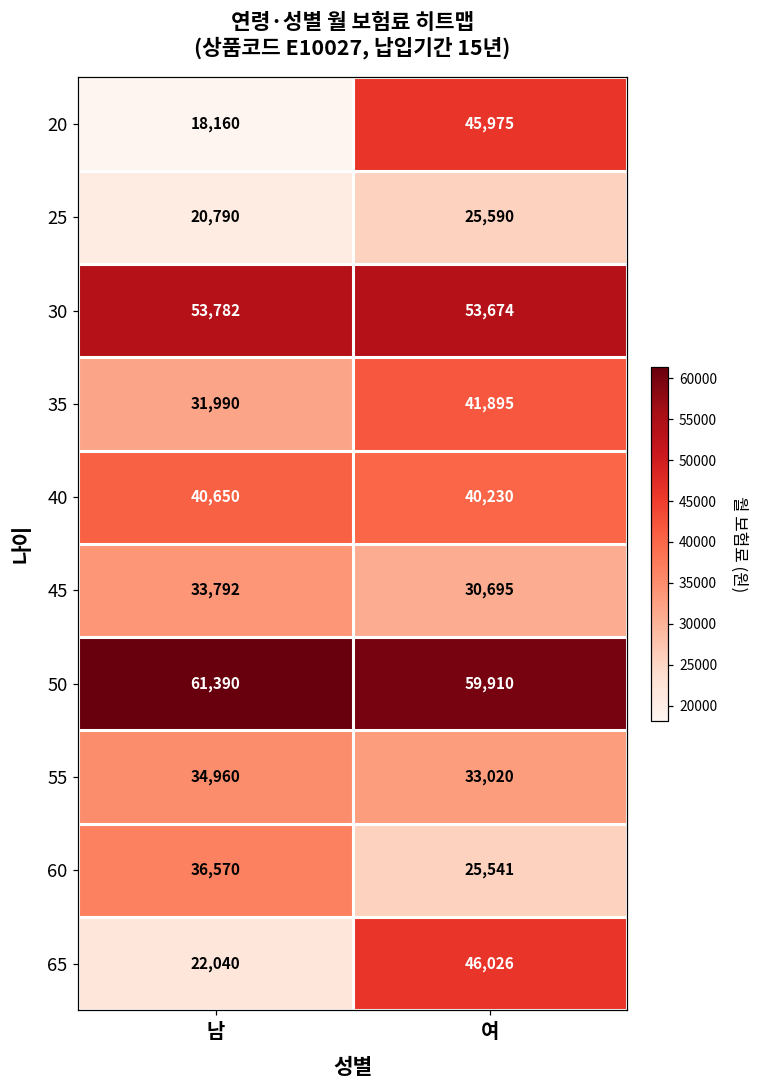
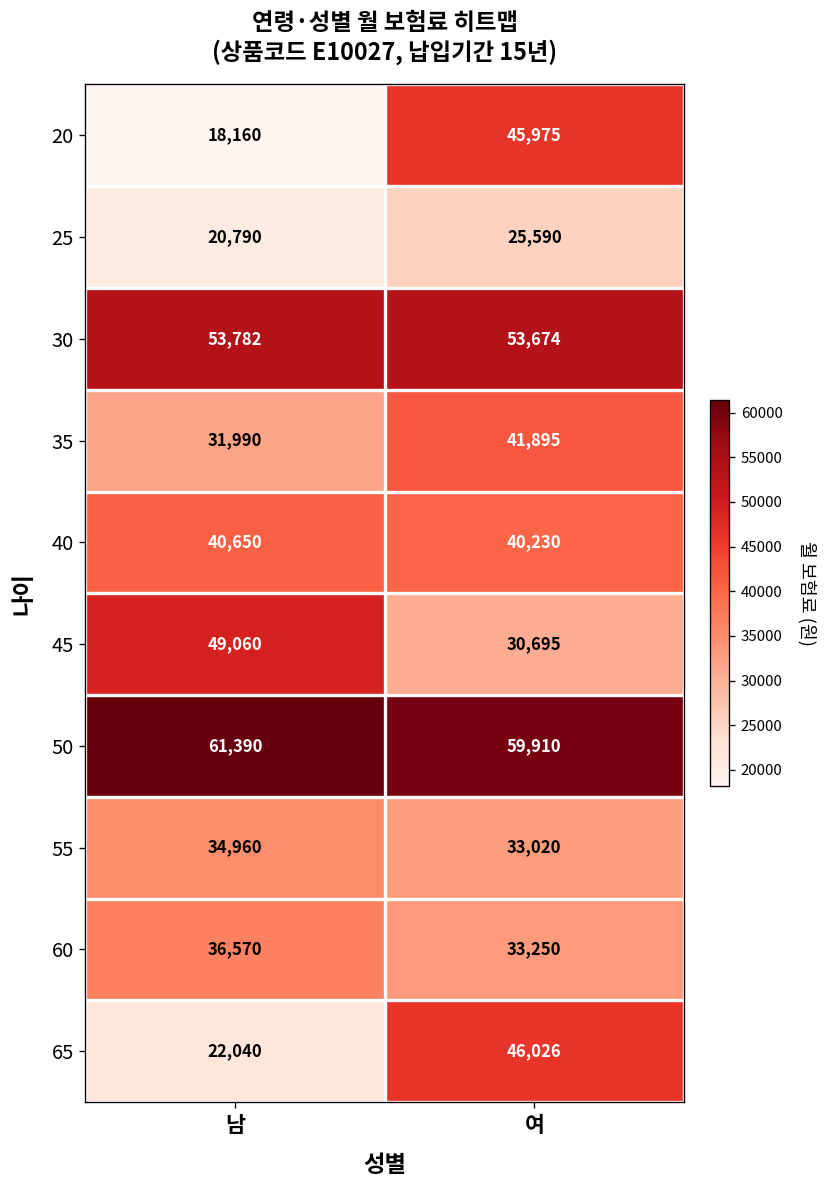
45, 남: 33,792 -> 49,060
60, 여: 25,541 -> 33,250
